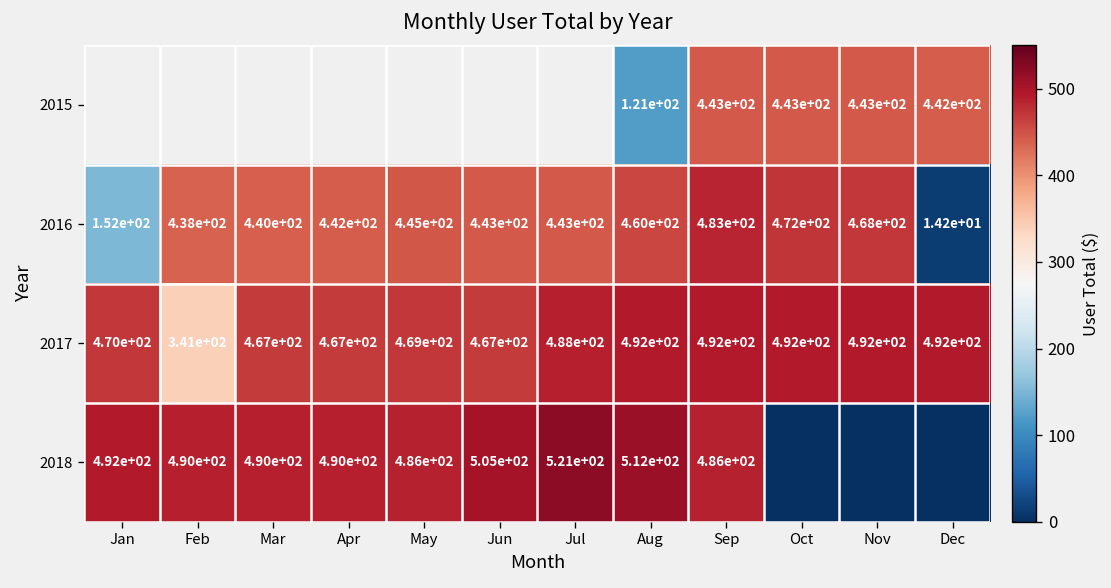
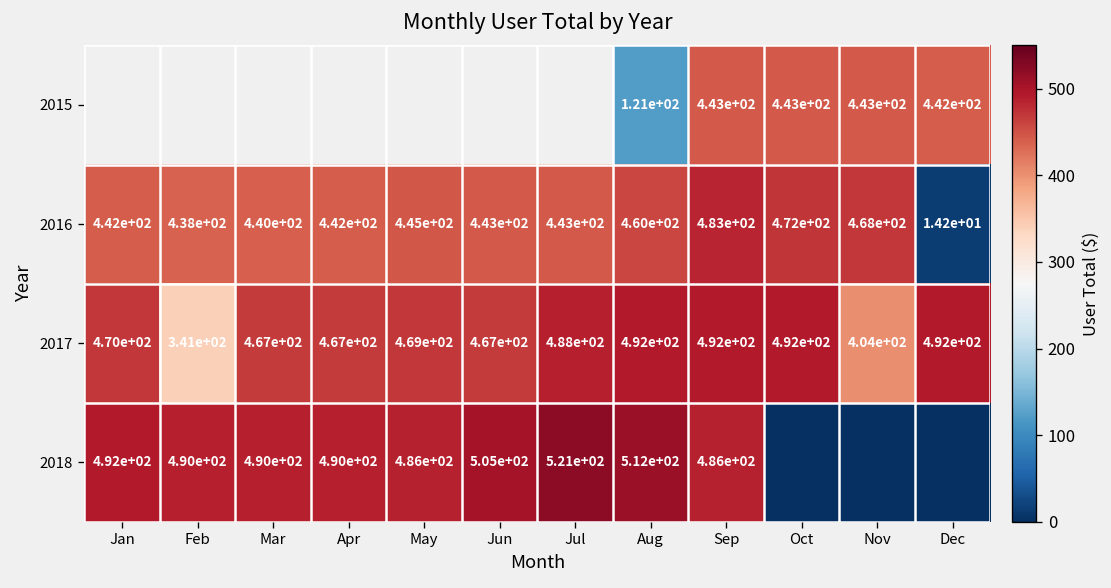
2016, Jan: 1.52e+02 -> 4.42e+02
2017, Nov: 4.92e+02 -> 4.04e+02
